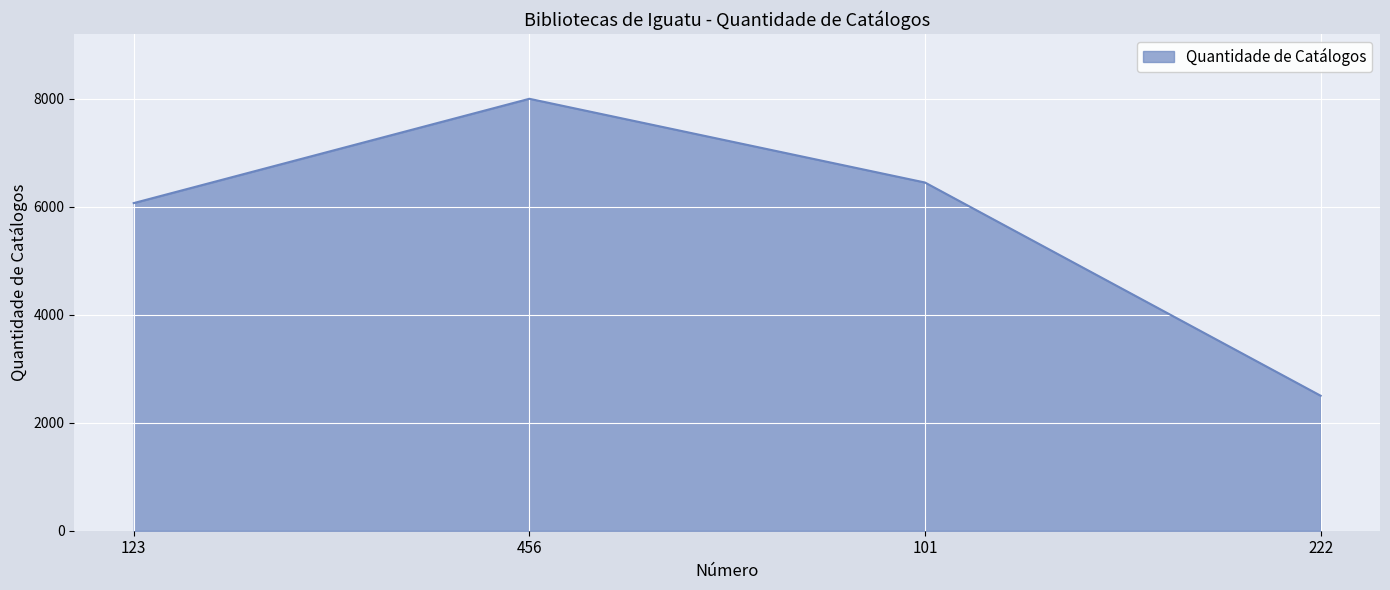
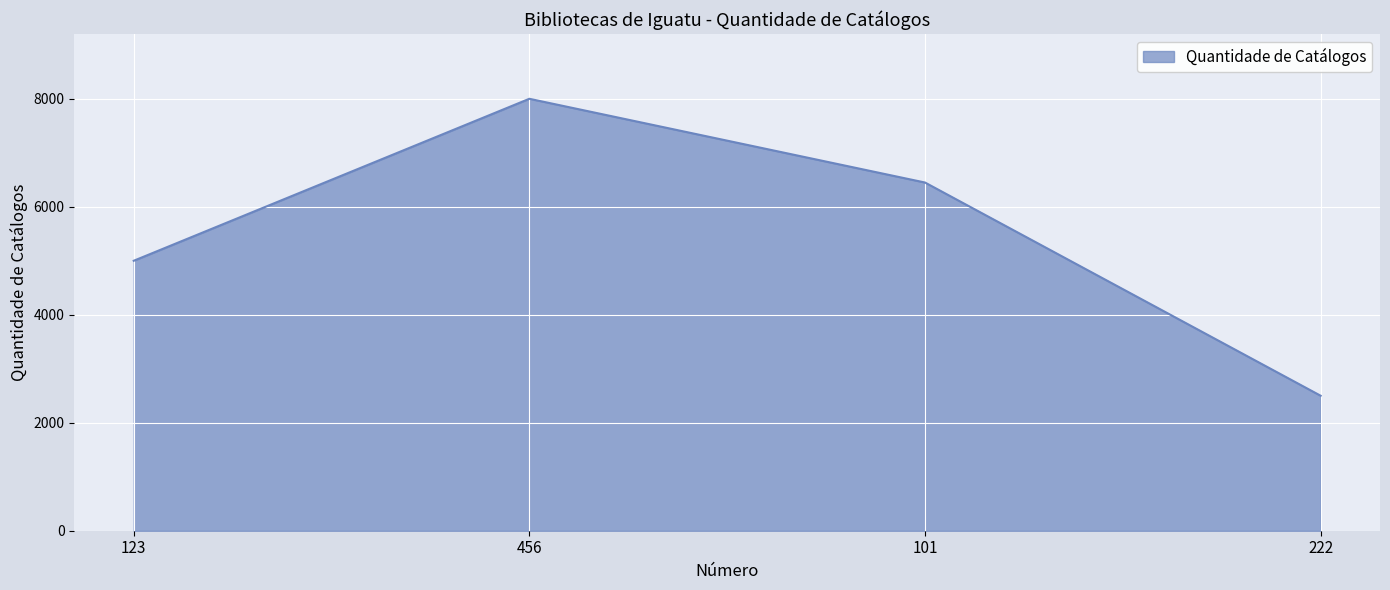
123: 6100 -> 5000
